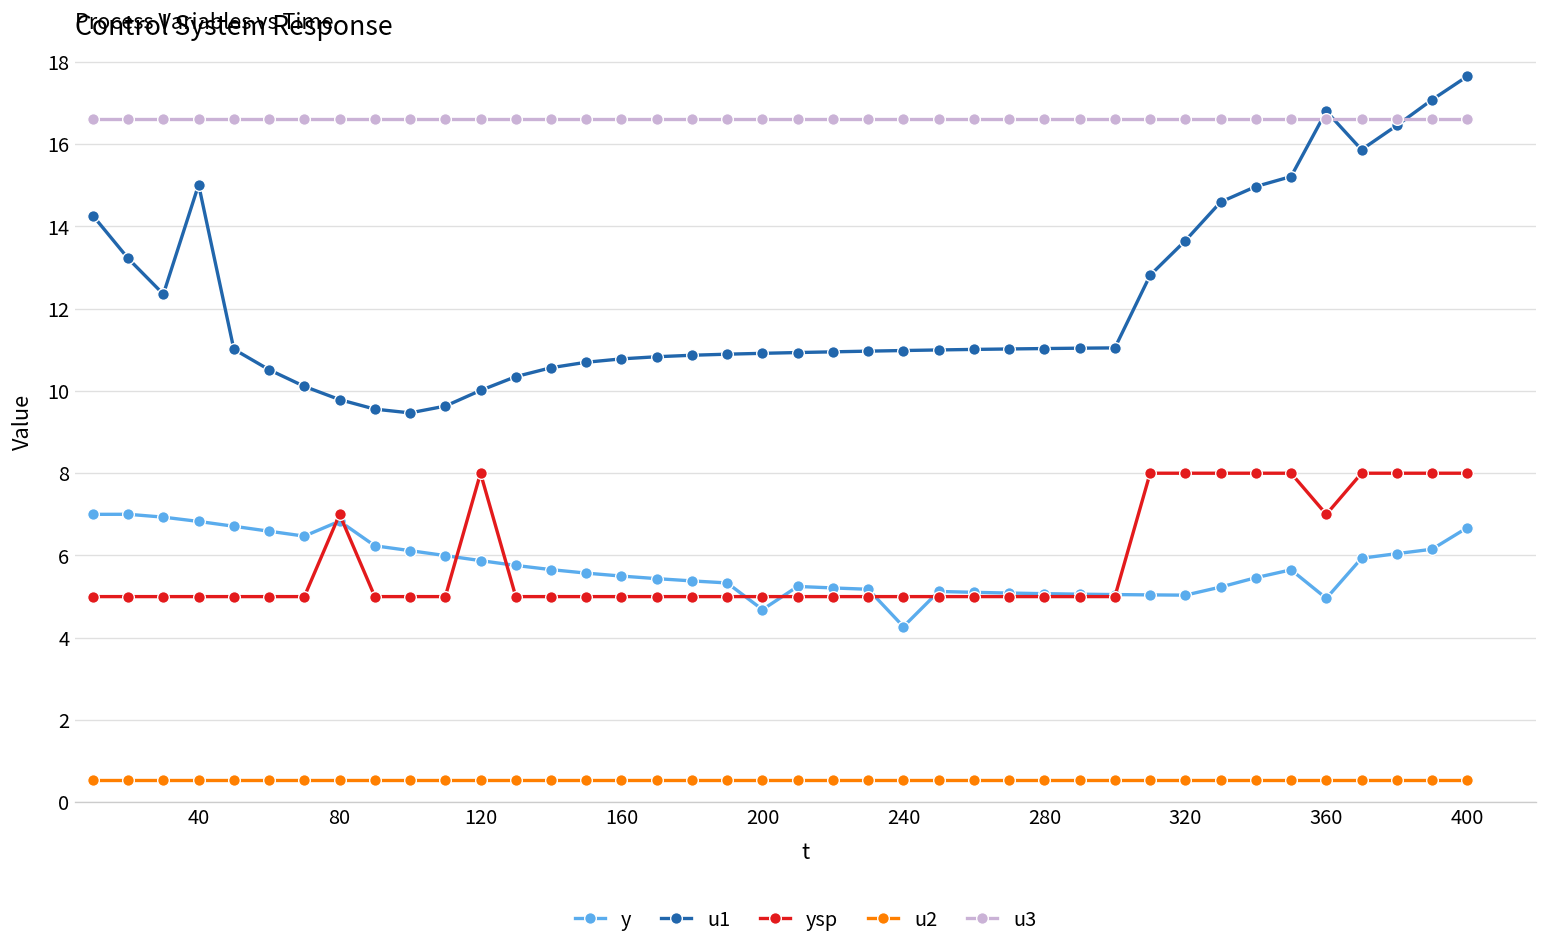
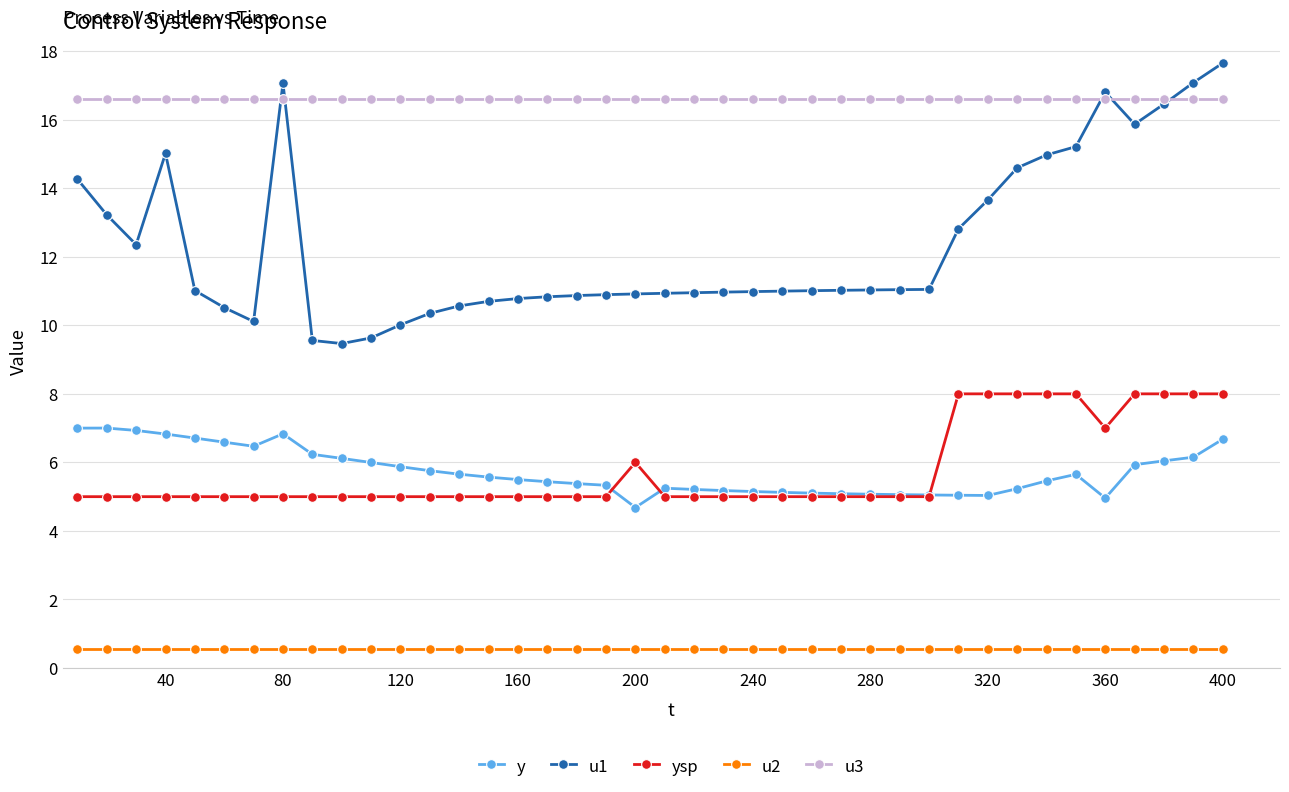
u1, 80: 9.8 -> 17.1
ysp, 80: 7 -> 5
ysp, 120: 8 -> 5
ysp, 200: 5 -> 6
y, 240: 4.3 -> 5.2
